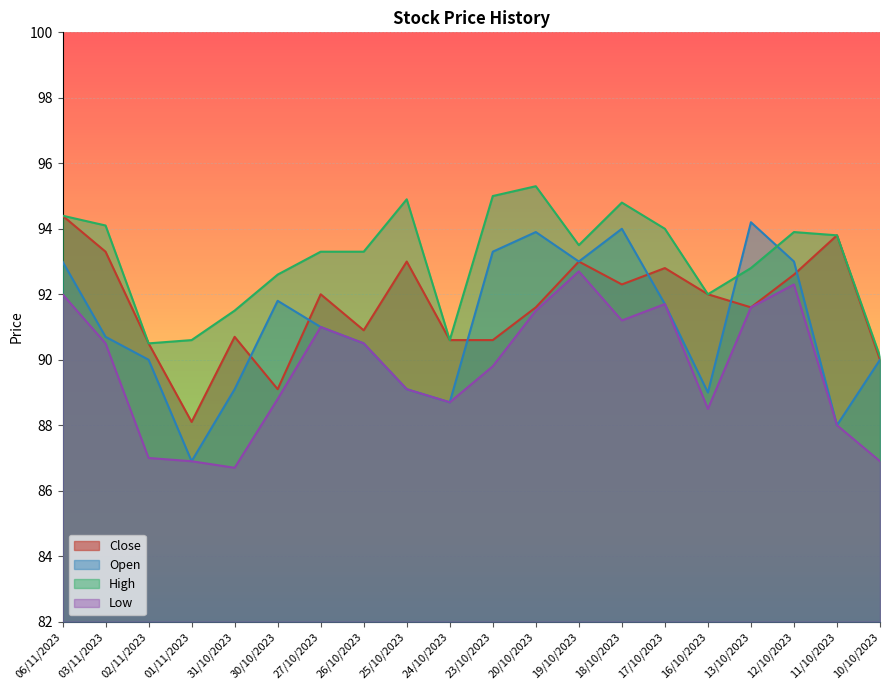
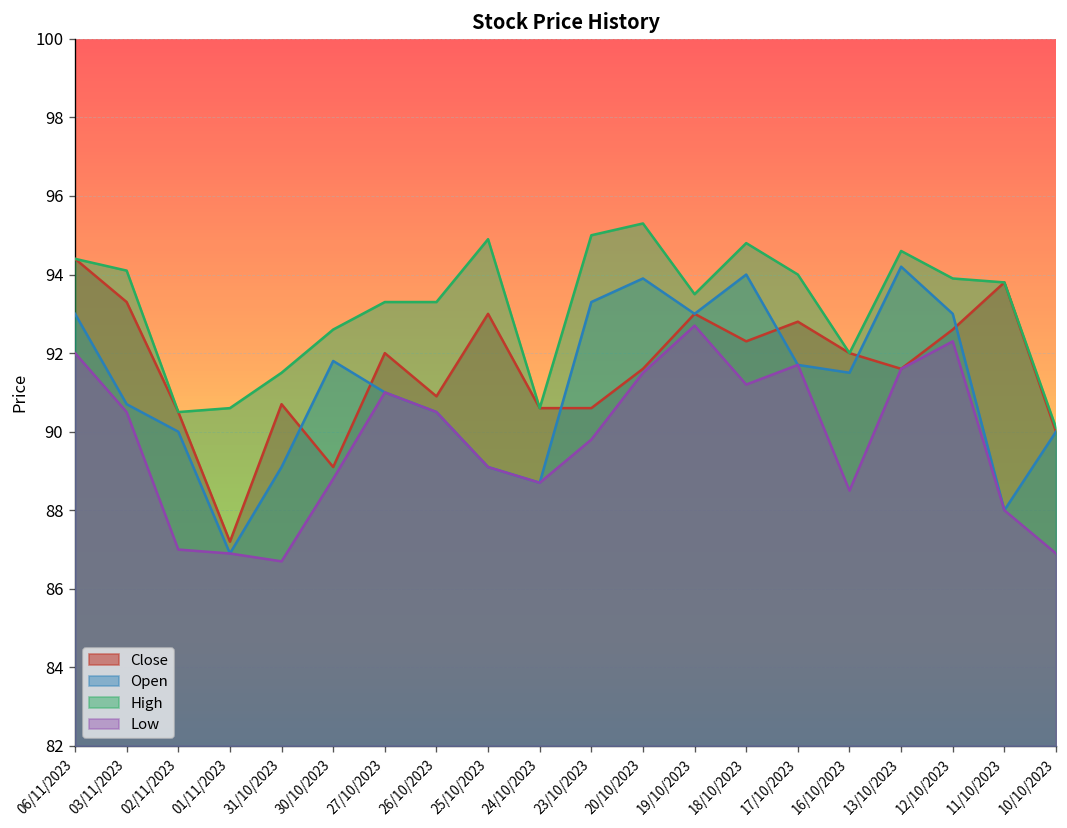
Close, 01/11/2023: 88.1 -> 87.2
Open, 16/10/2023: 89.0 -> 91.5
High, 13/10/2023: 92.8 -> 94.6
